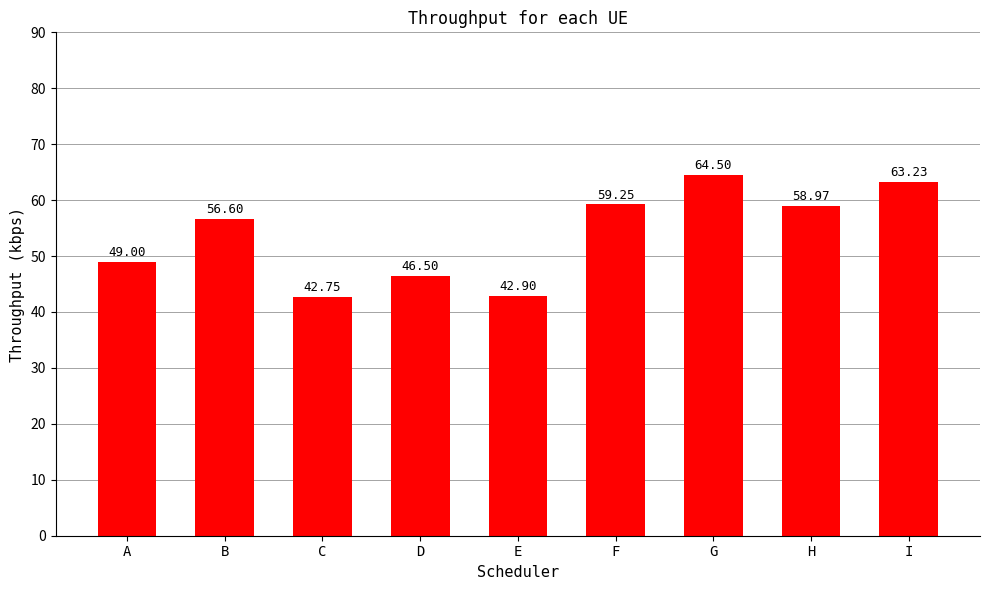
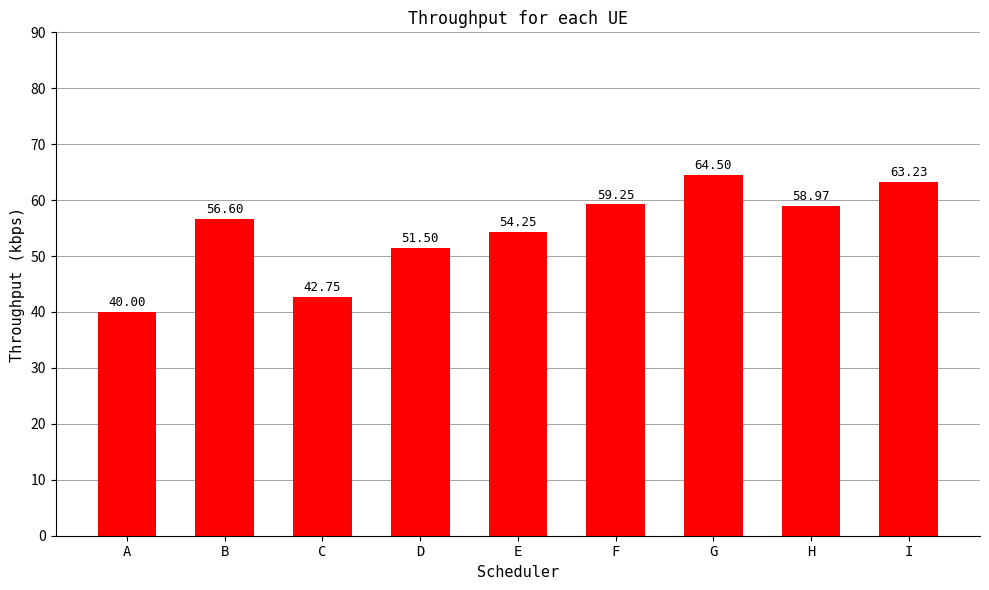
A: 49.00 -> 40.00
D: 46.50 -> 51.50
E: 42.90 -> 54.25
